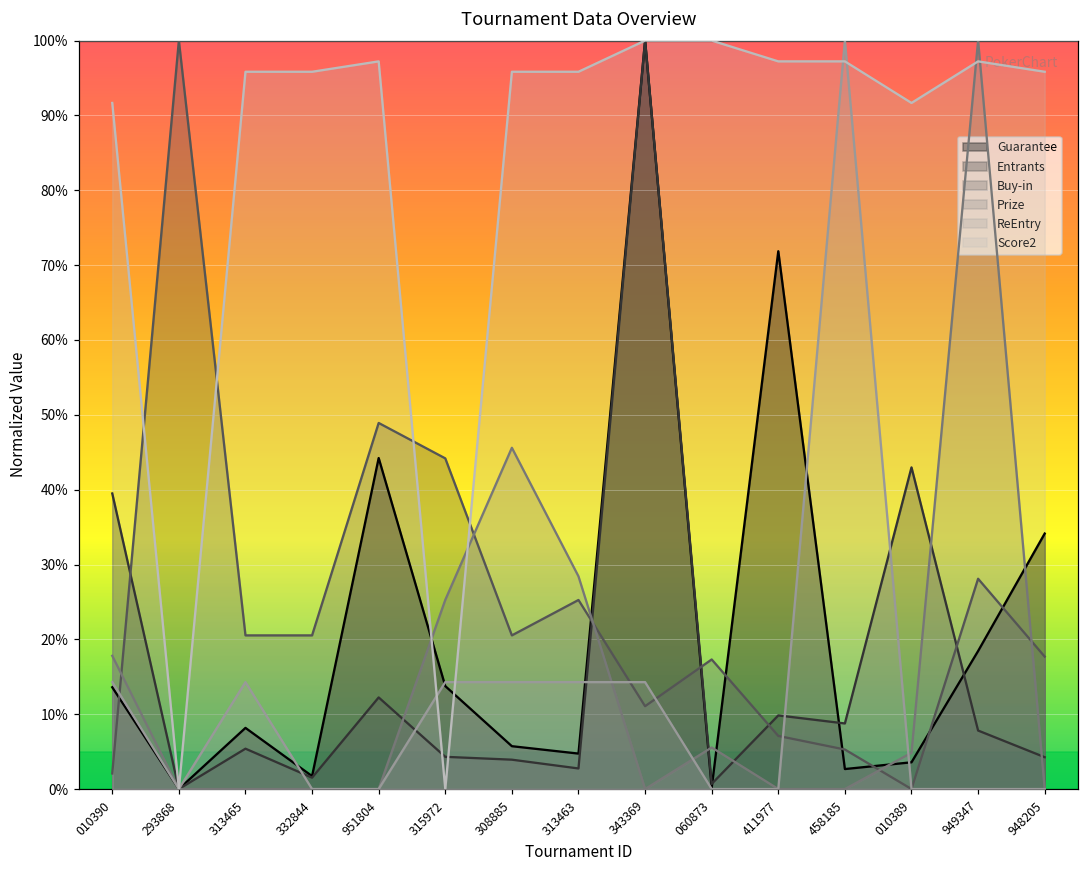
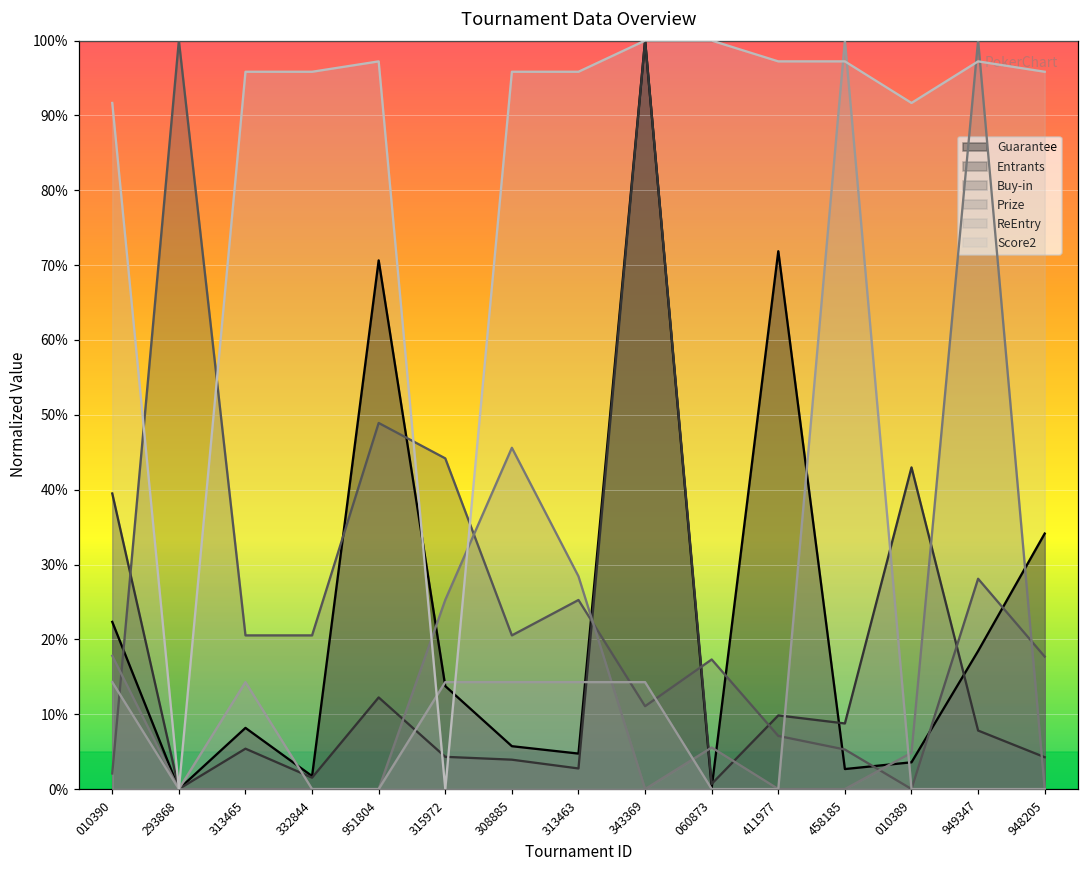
Guarantee, 010390: 14% -> 22%
Guarantee, 951804: 44% -> 71%
